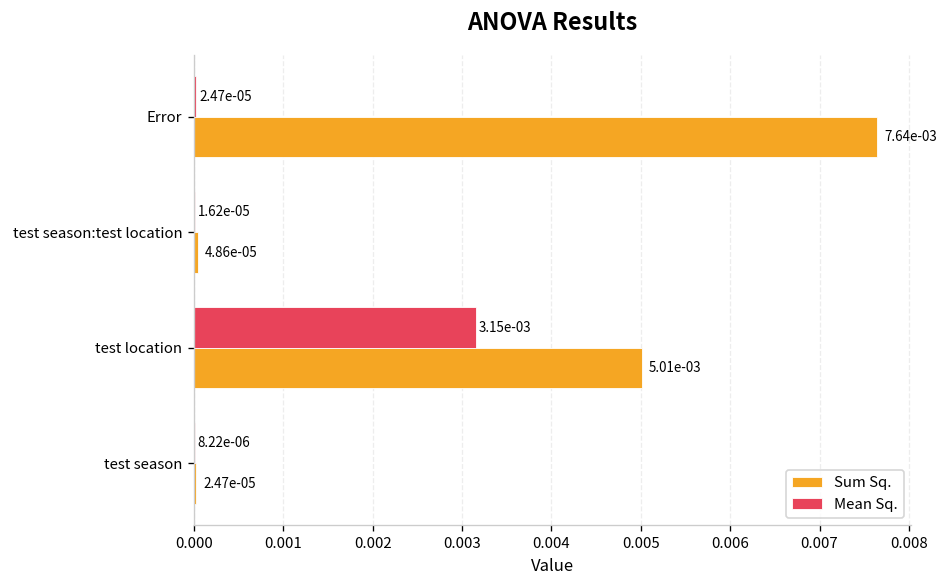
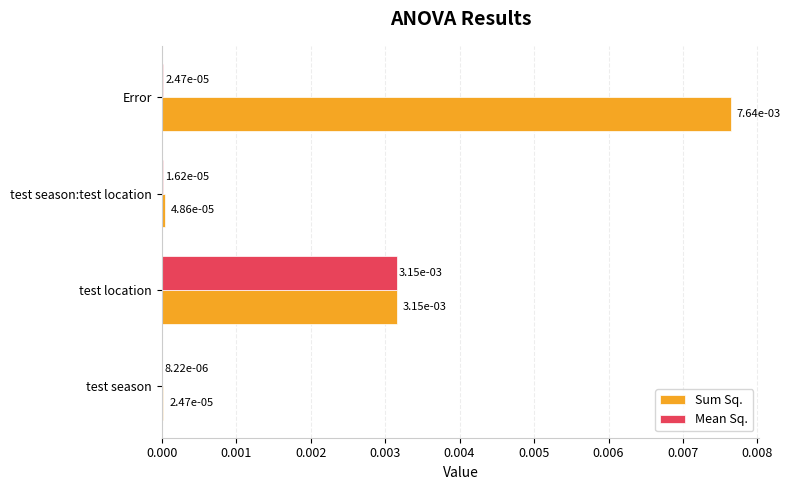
Sum Sq., test location: 5.01e-03 -> 3.15e-03
